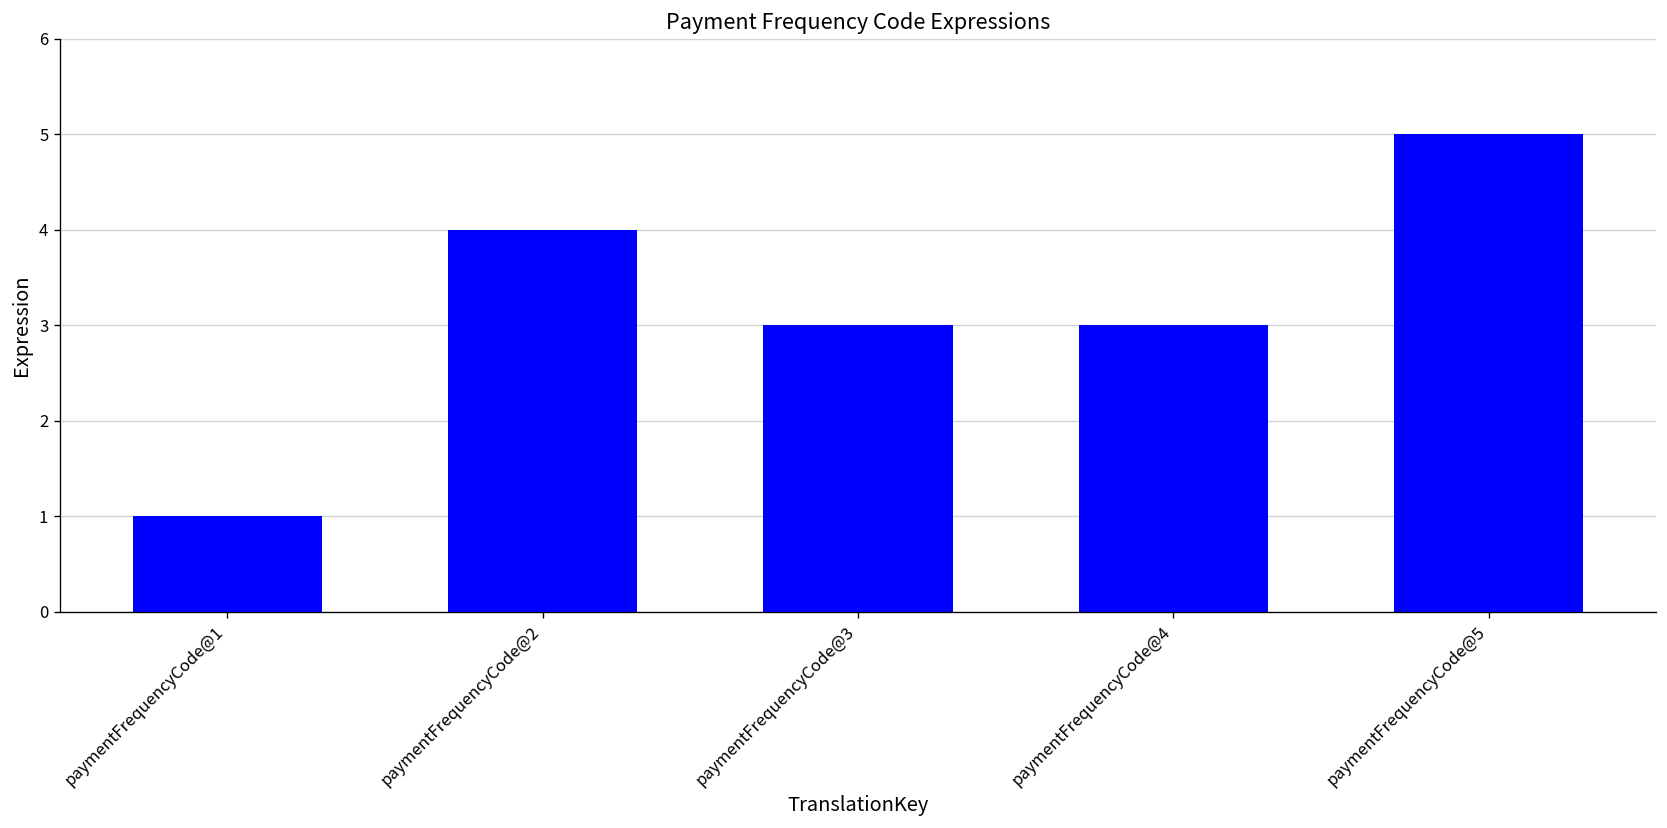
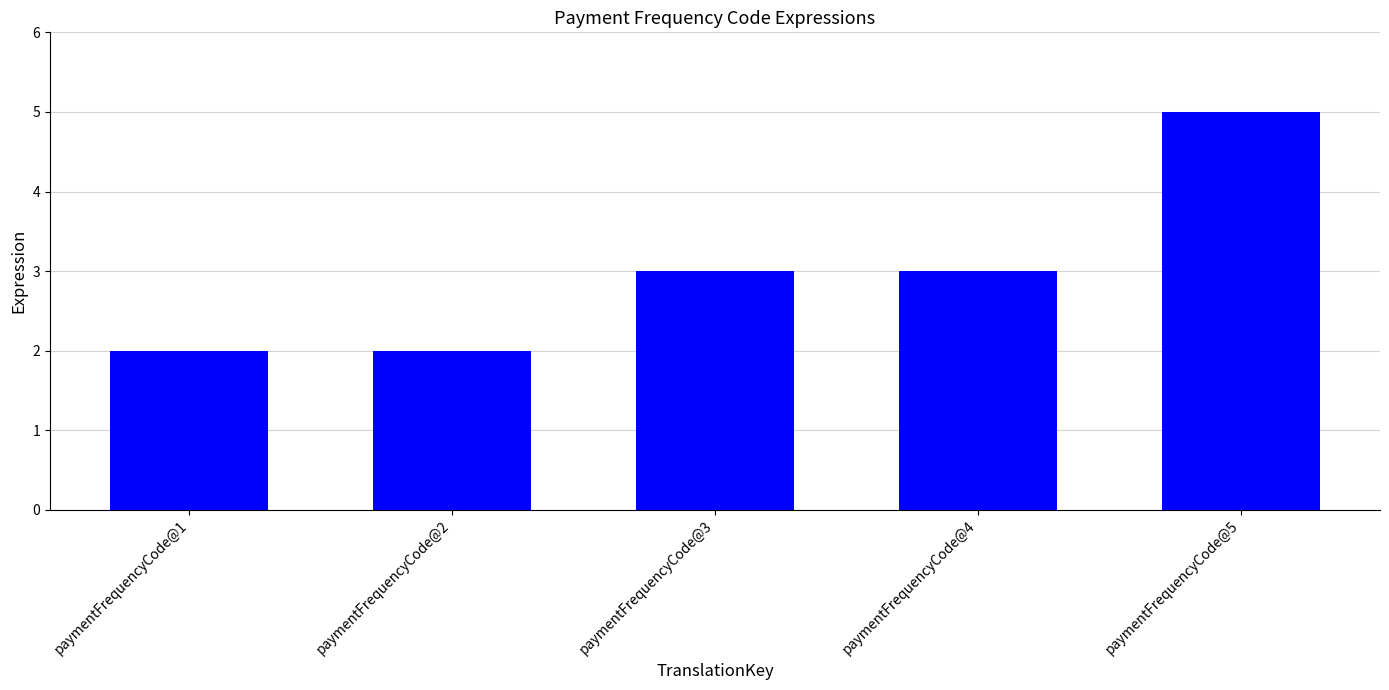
paymentFrequencyCode@1: 1 -> 2
paymentFrequencyCode@2: 4 -> 2
